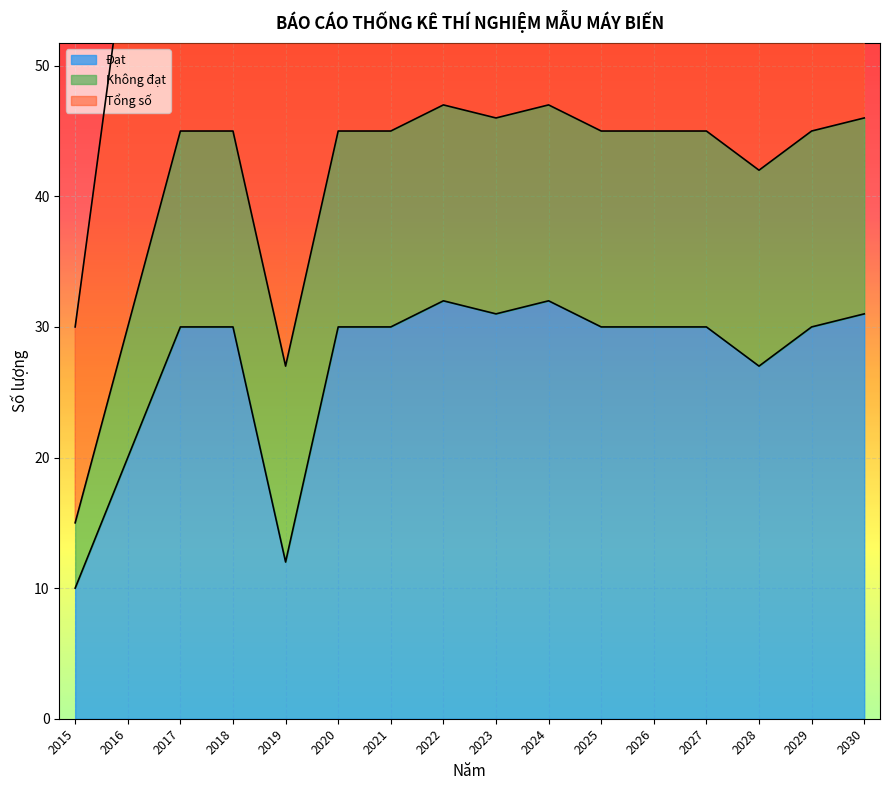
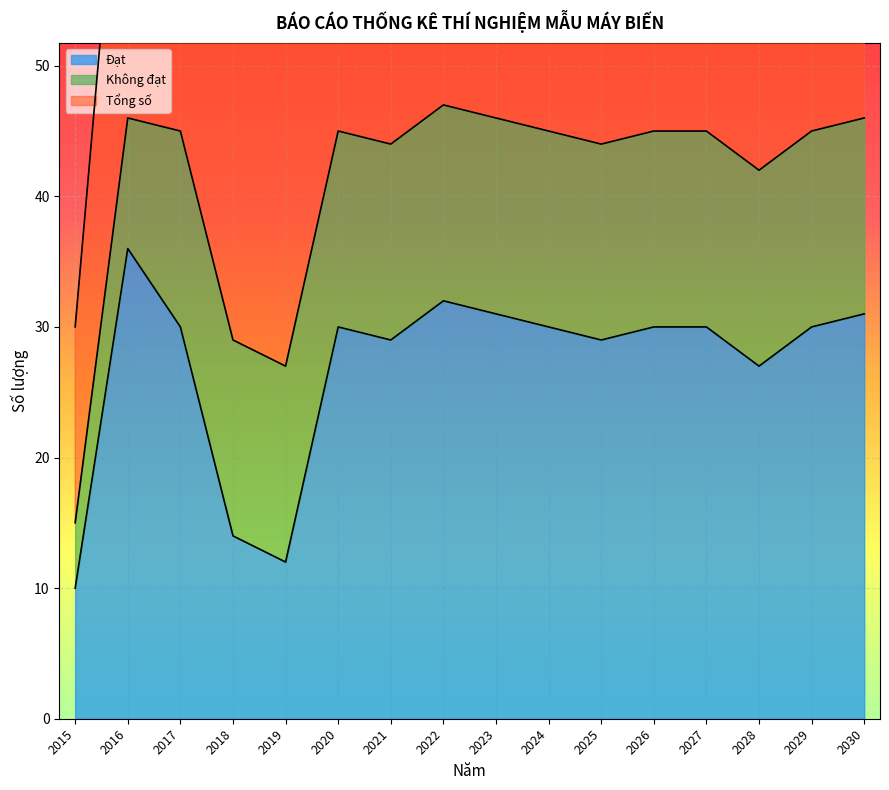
Đạt, 2016: 20 -> 36
Đạt, 2018: 30 -> 14
Đạt, 2021: 30 -> 29
Đạt, 2024: 32 -> 30
Đạt, 2025: 30 -> 29
